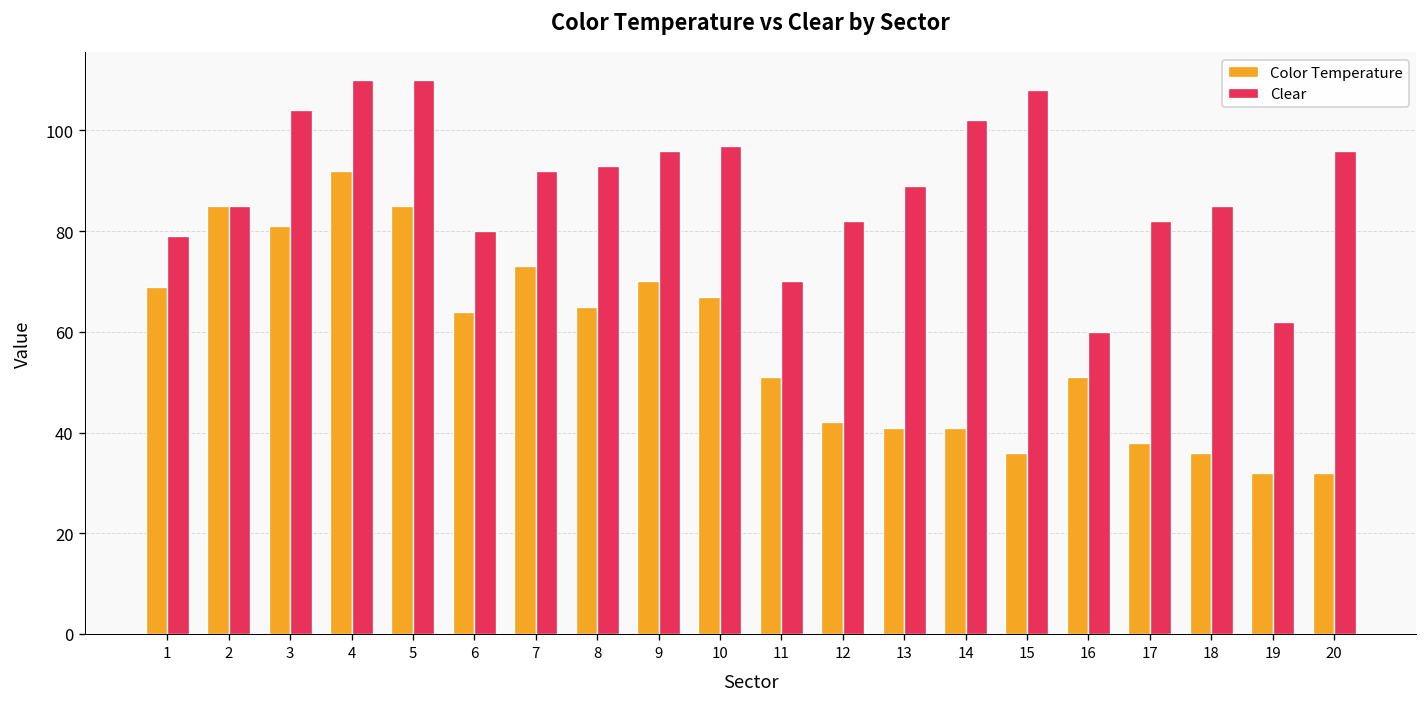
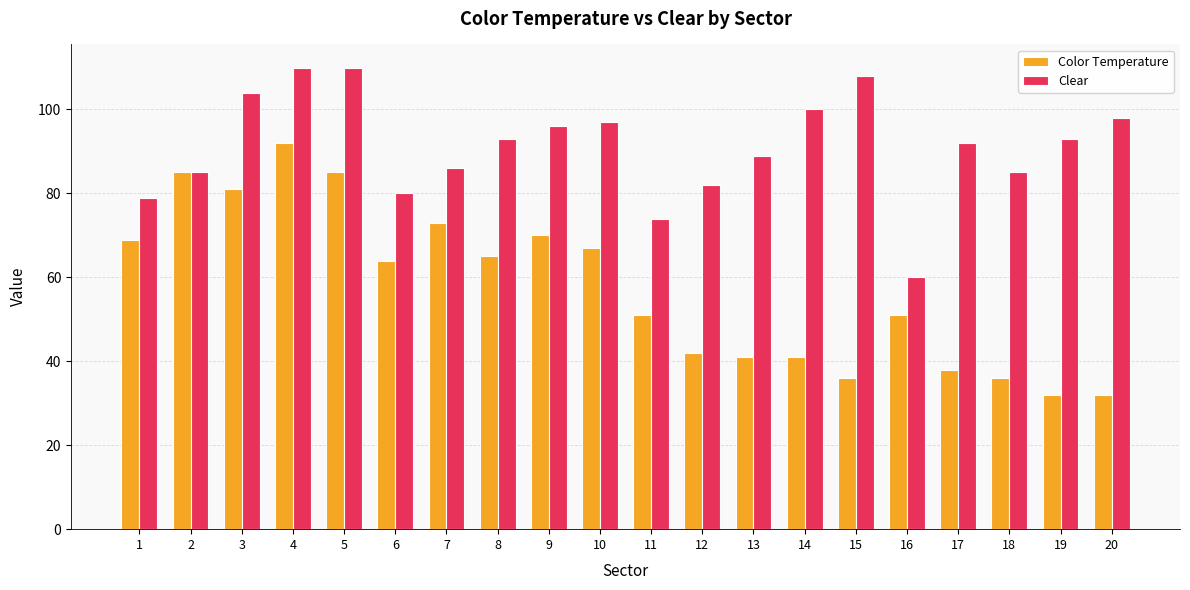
Clear, 7: 92 -> 86
Clear, 11: 70 -> 74
Clear, 14: 102 -> 100
Clear, 17: 82 -> 92
Clear, 19: 62 -> 93
Clear, 20: 96 -> 98
